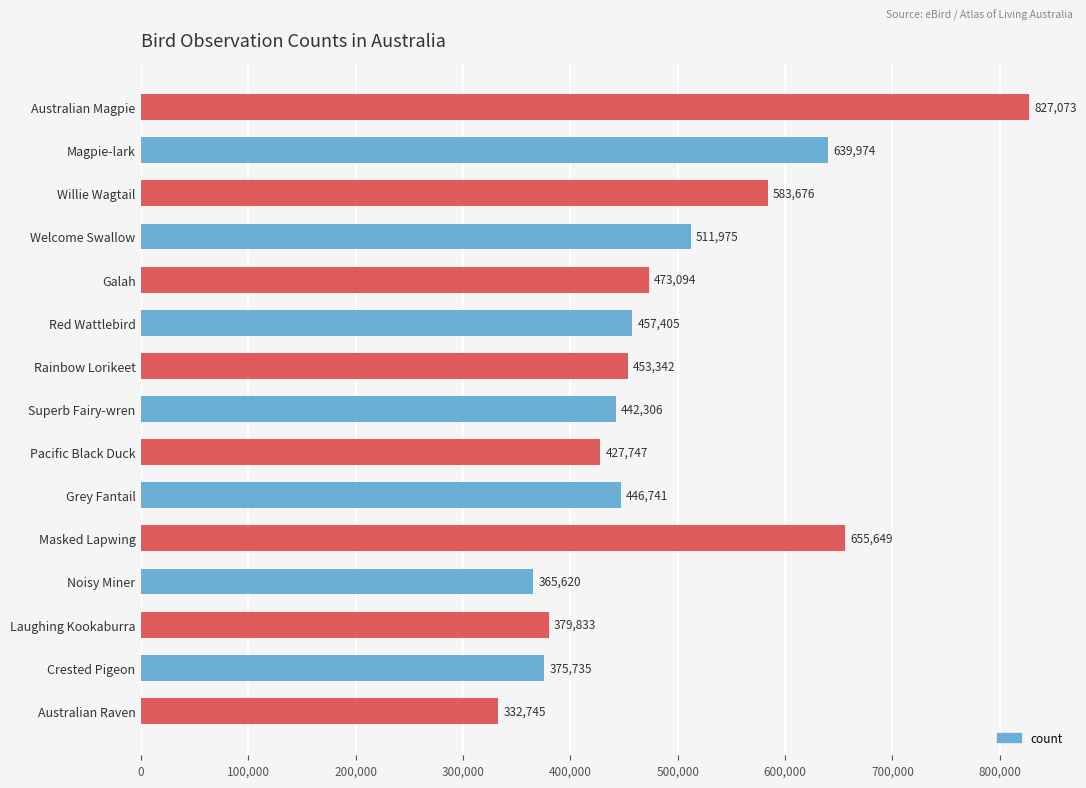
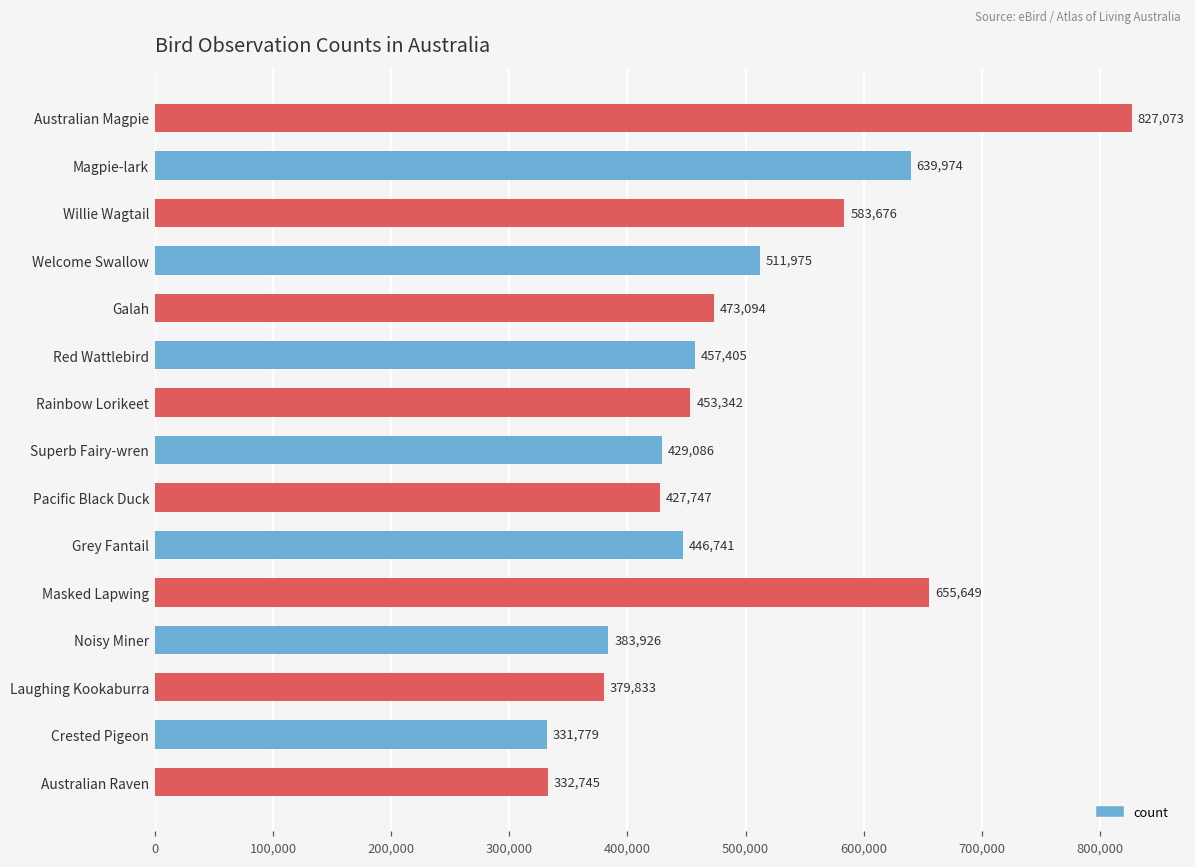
Superb Fairy-wren: 442,306 -> 429,086
Noisy Miner: 365,620 -> 383,926
Crested Pigeon: 375,735 -> 331,779
